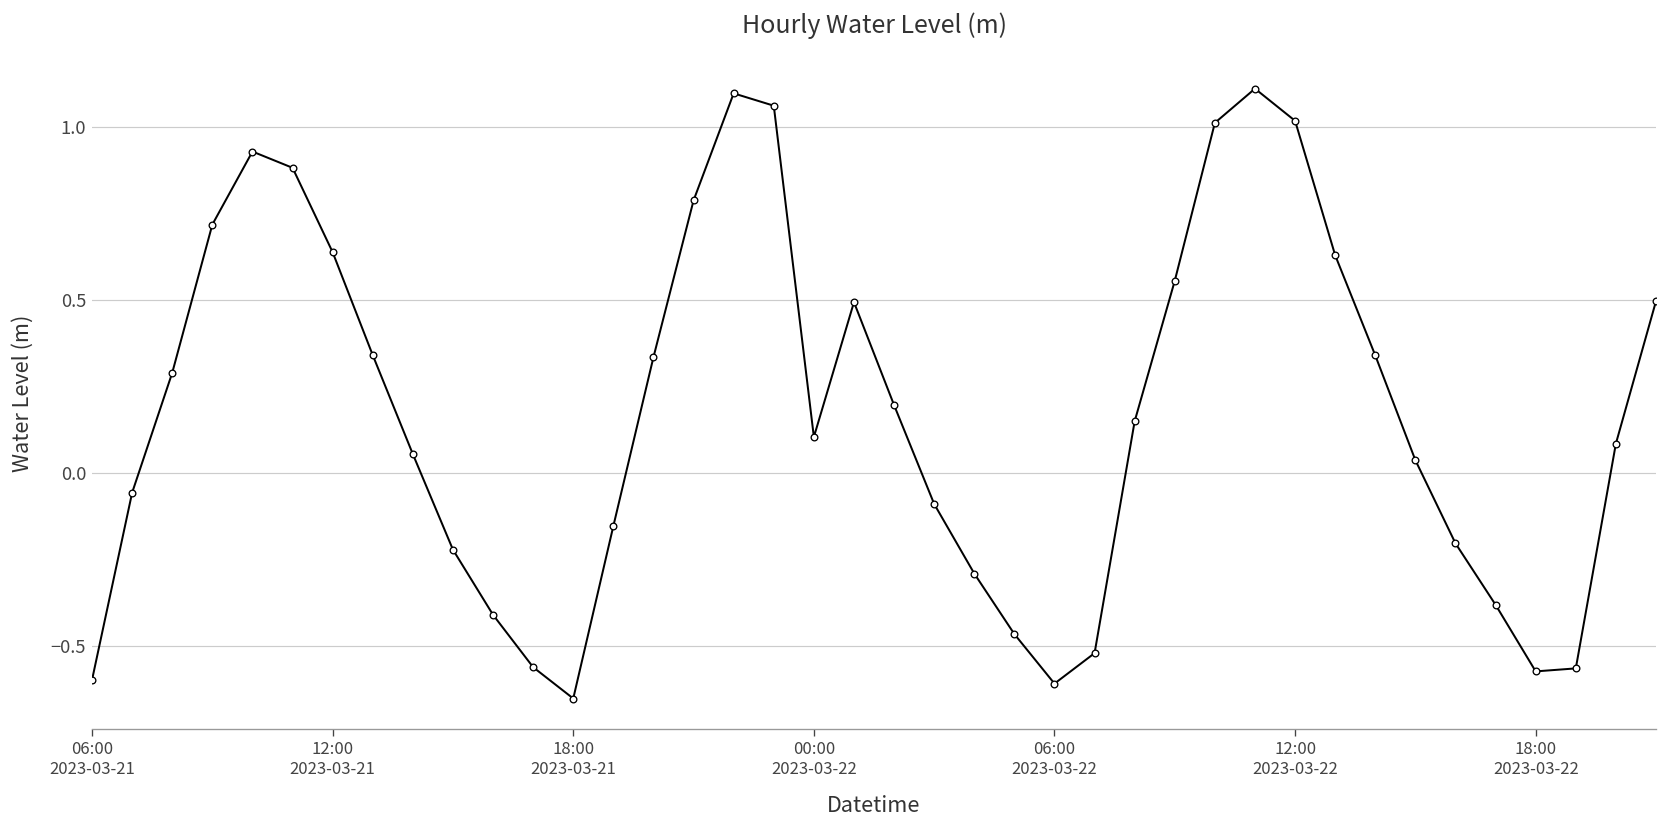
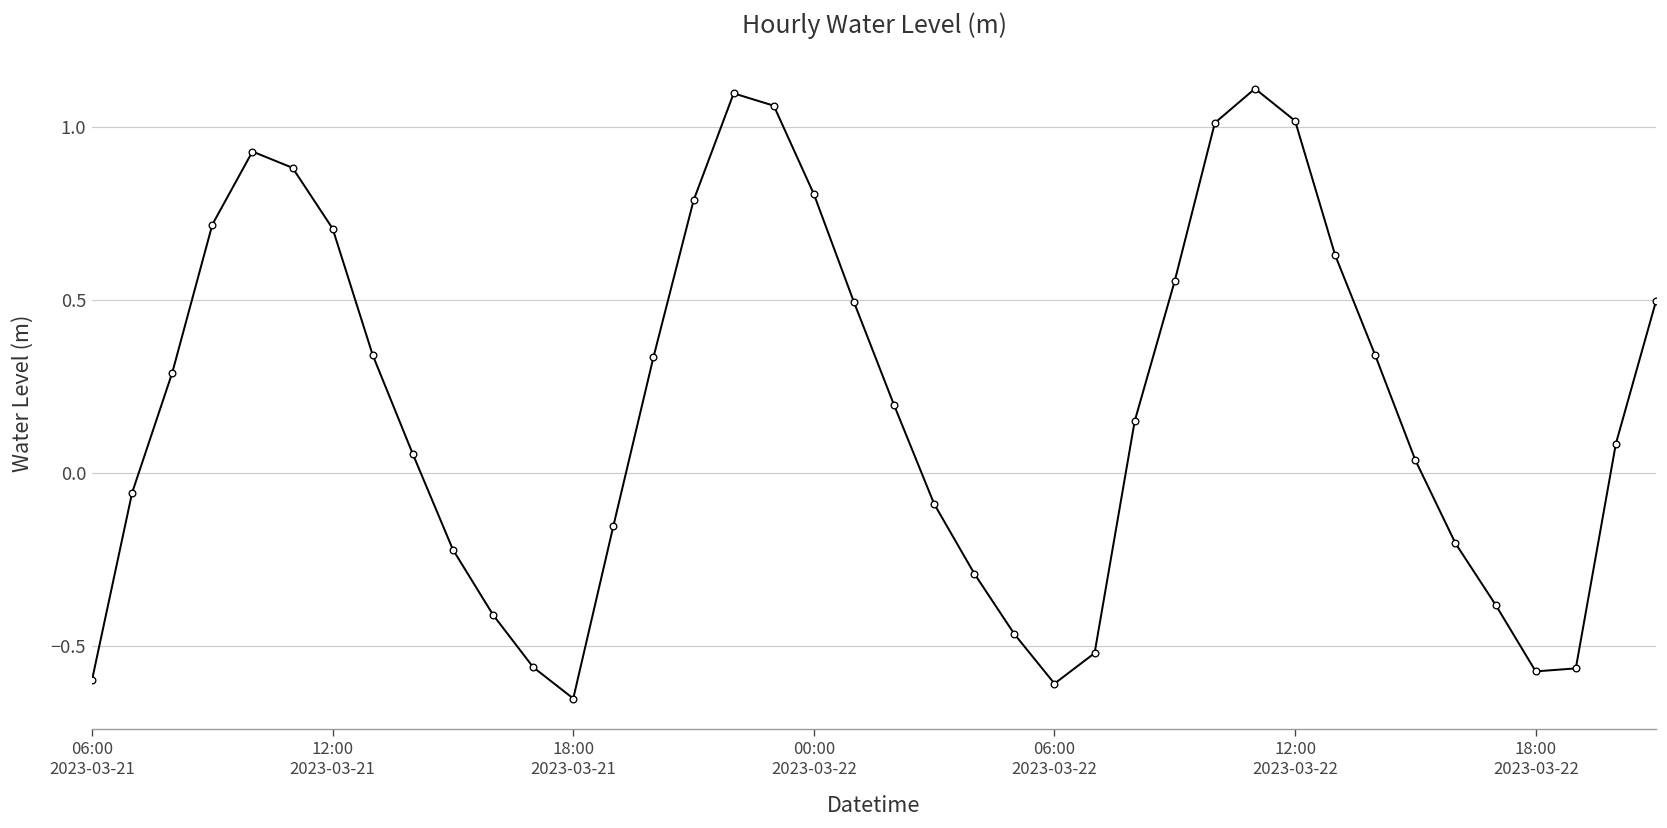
12:00 2023-03-21: 0.64 -> 0.71
00:00 2023-03-22: 0.10 -> 0.81
